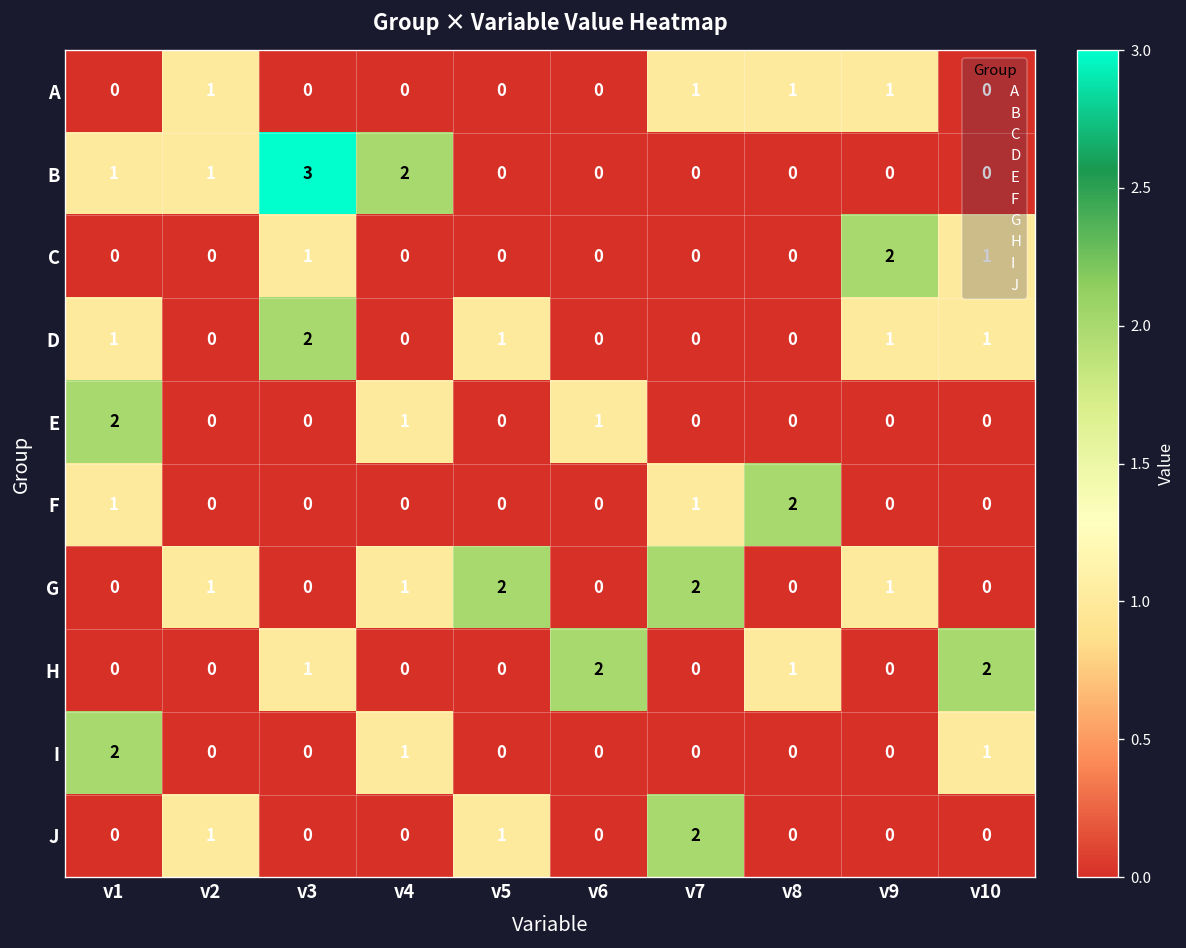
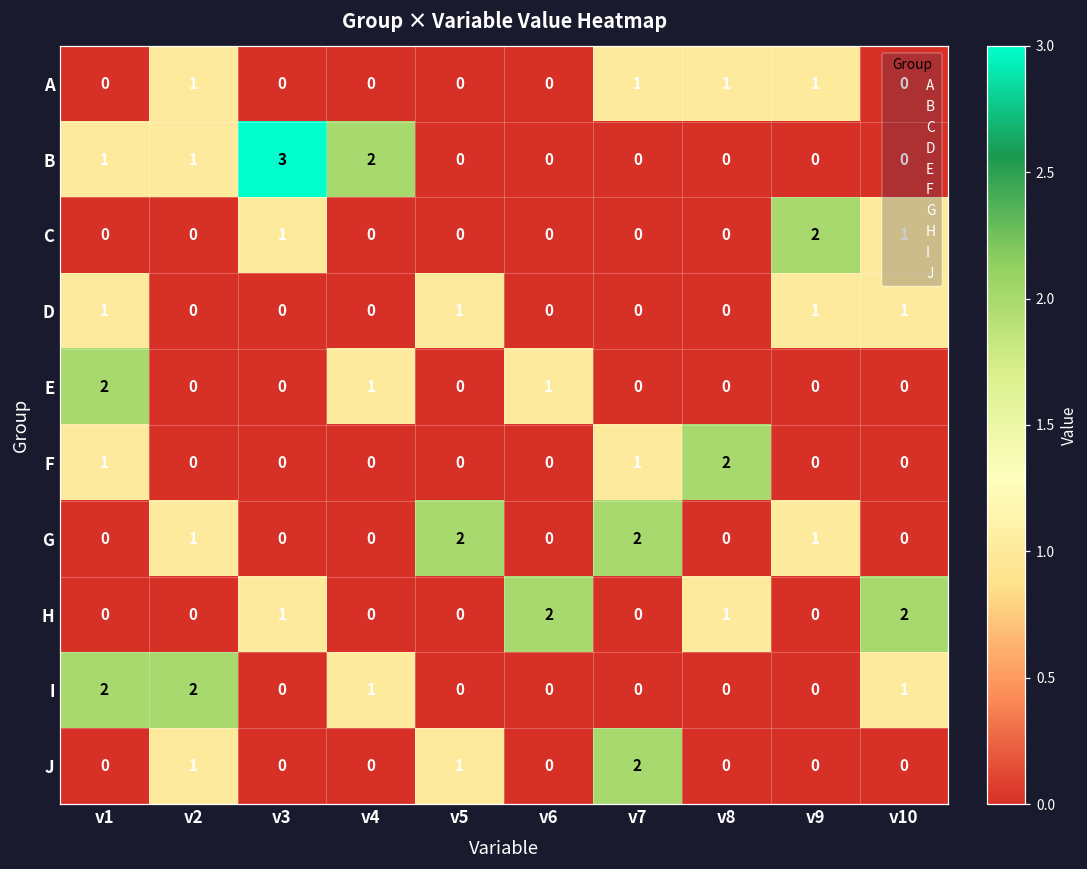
D, v3: 2 -> 0
G, v4: 1 -> 0
I, v2: 0 -> 2
